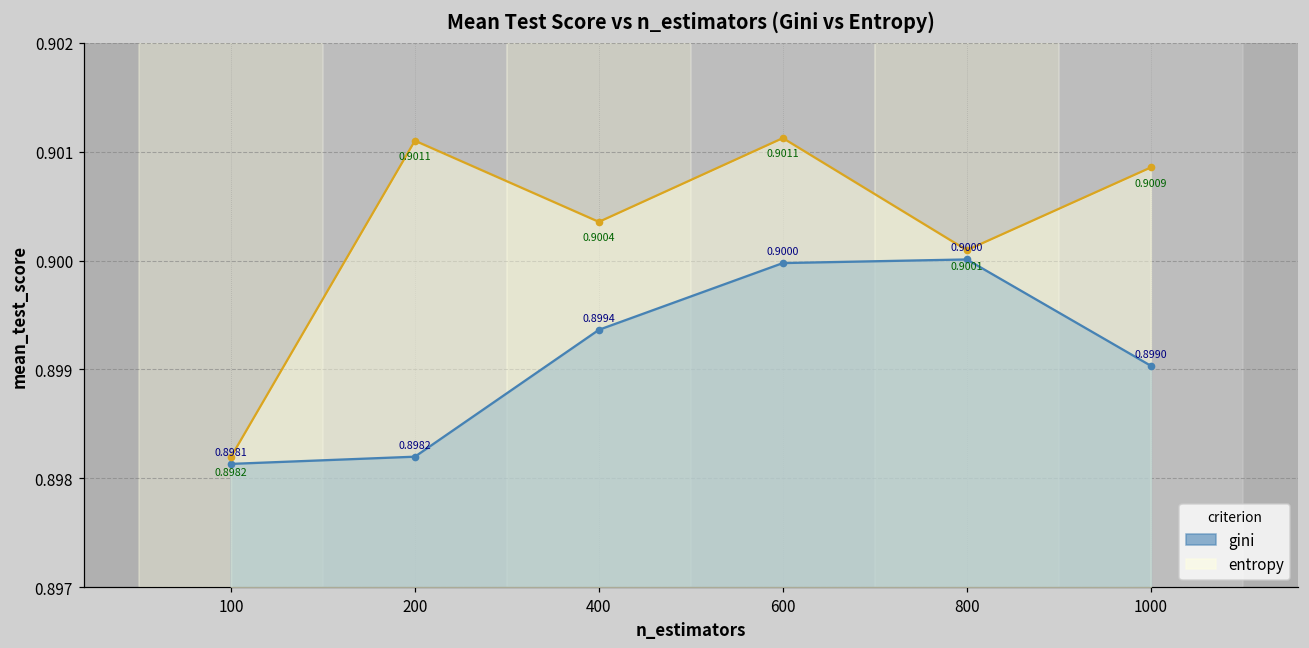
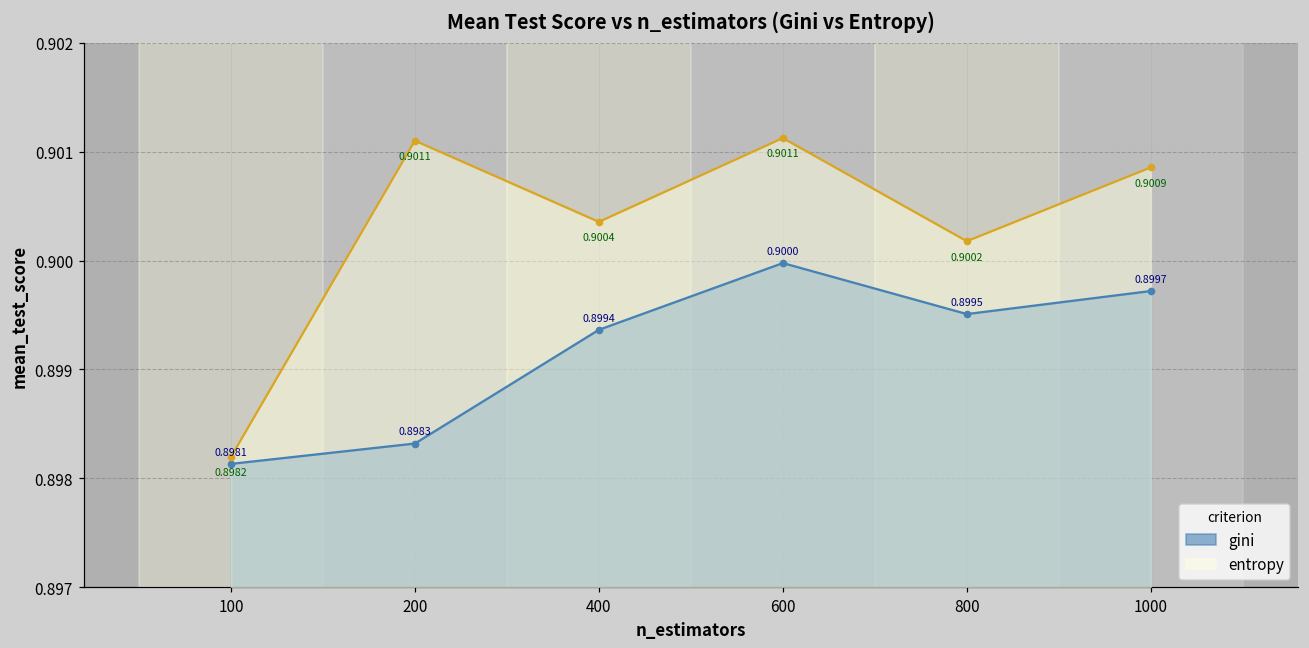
gini, 200: 0.8982 -> 0.8983
gini, 800: 0.9000 -> 0.8995
entropy, 800: 0.9001 -> 0.9002
gini, 1000: 0.8990 -> 0.8997
